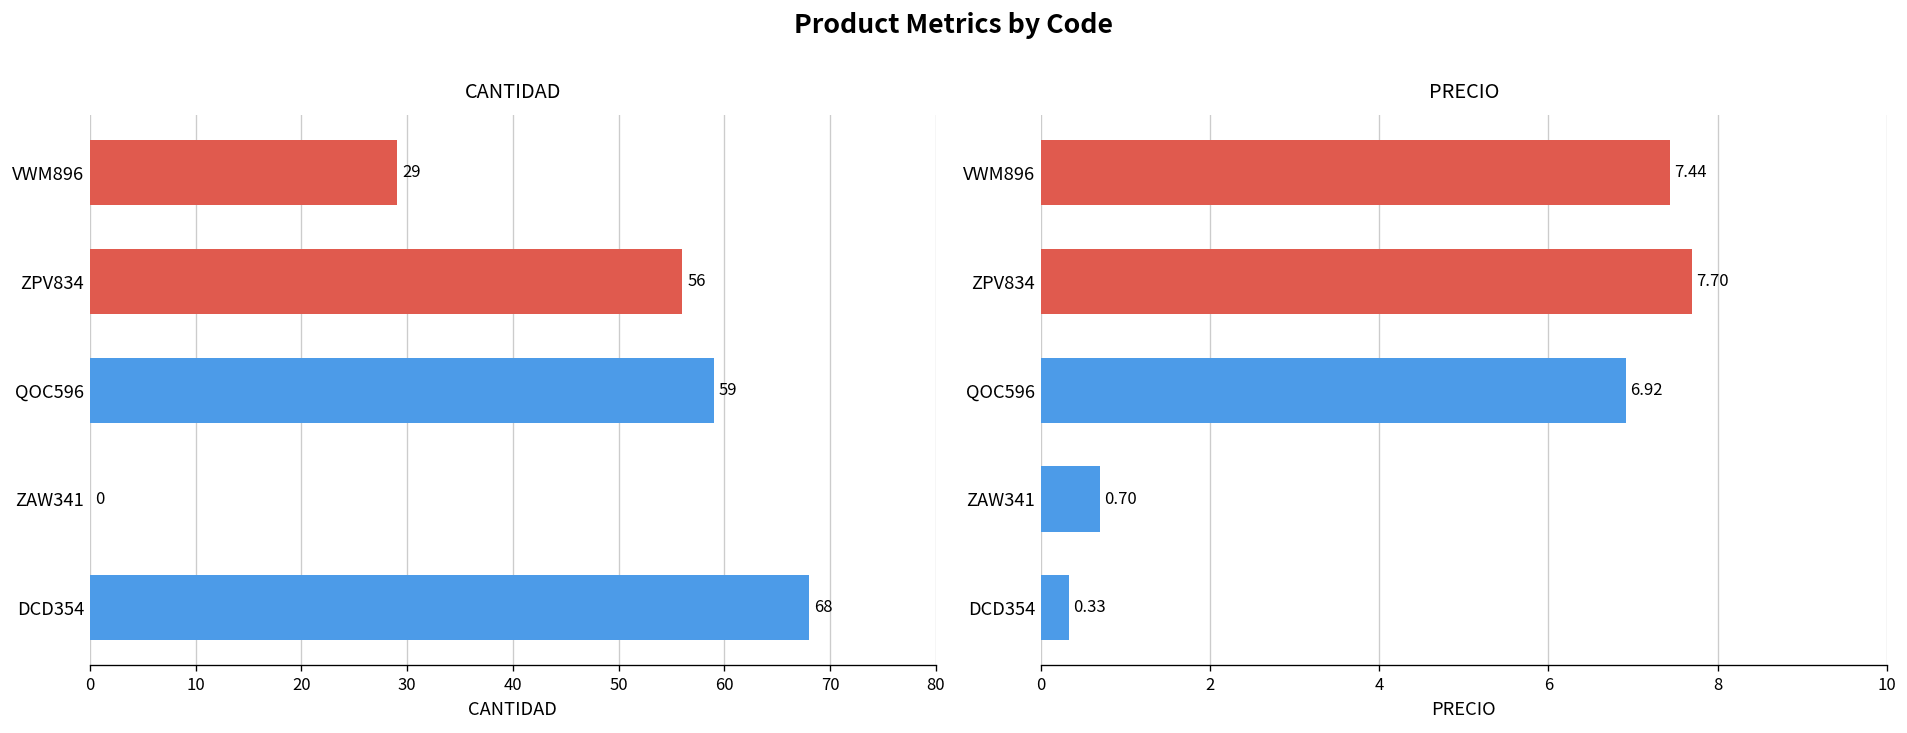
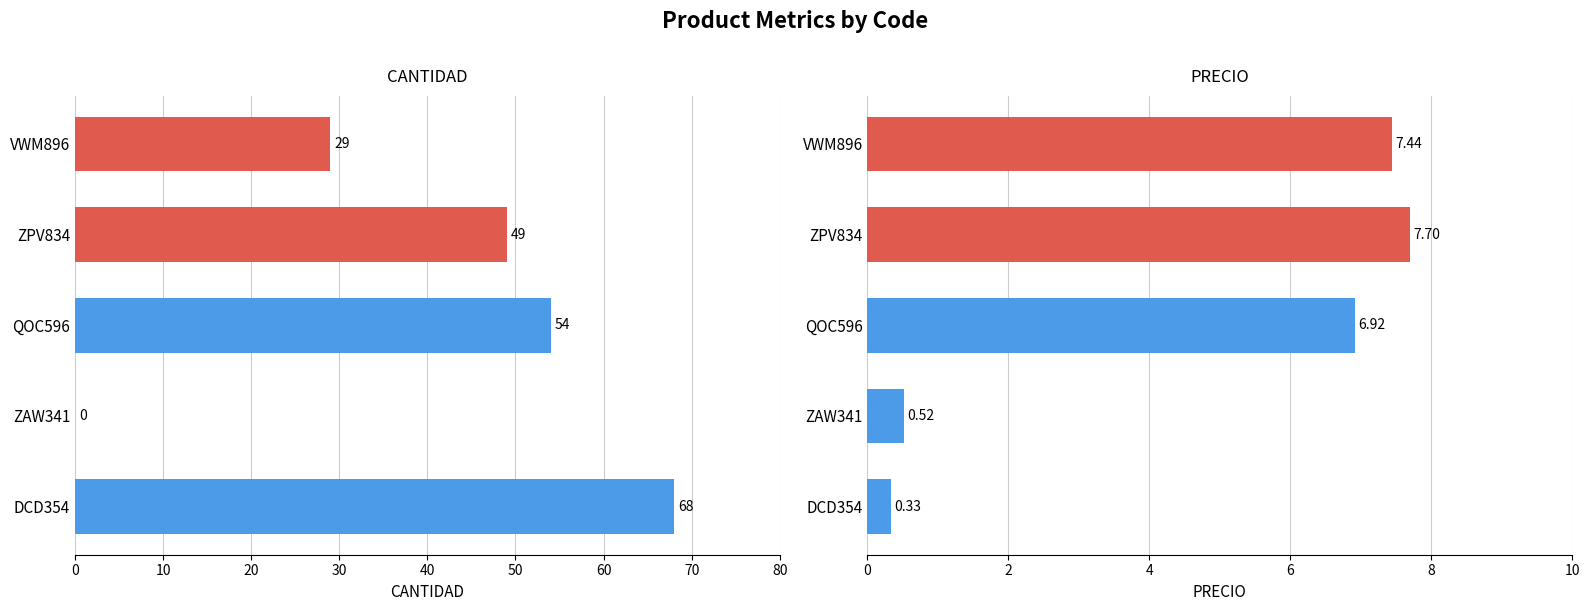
CANTIDAD, ZPV834: 56 -> 49
CANTIDAD, QOC596: 59 -> 54
PRECIO, ZAW341: 0.70 -> 0.52
